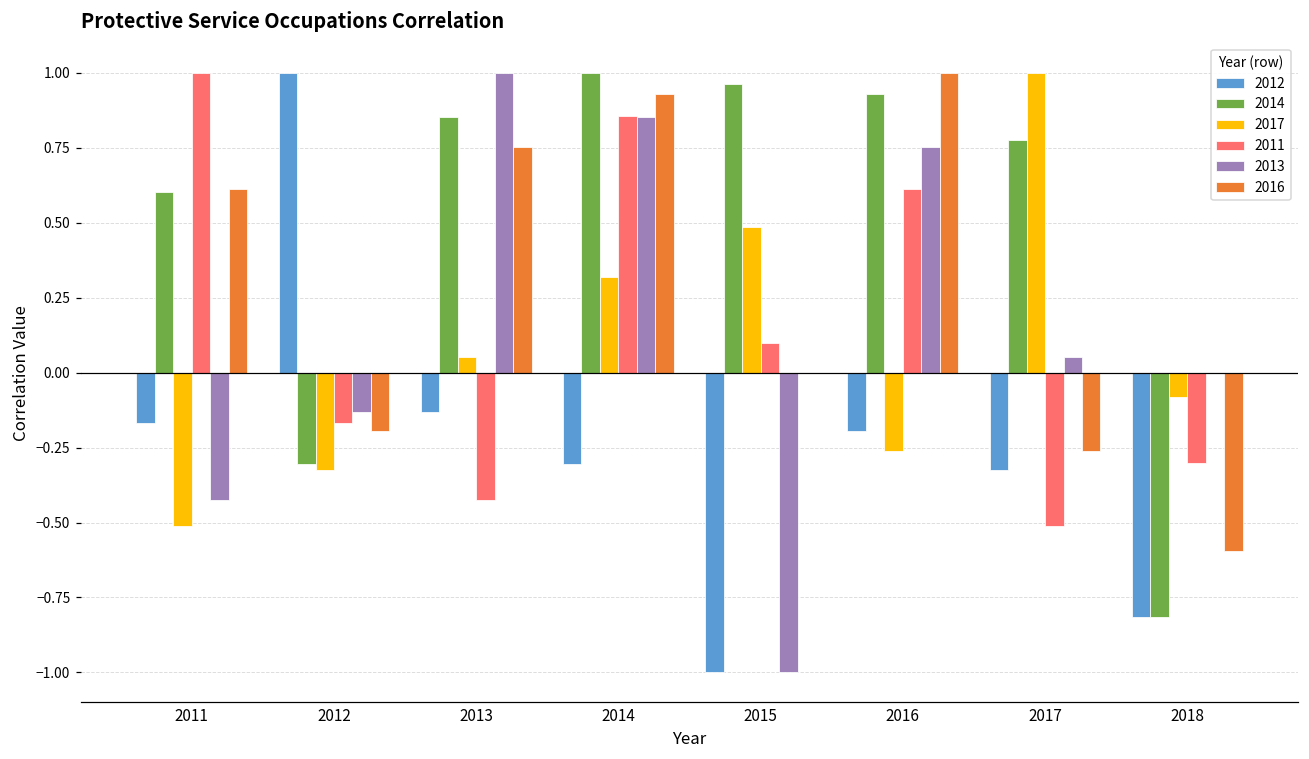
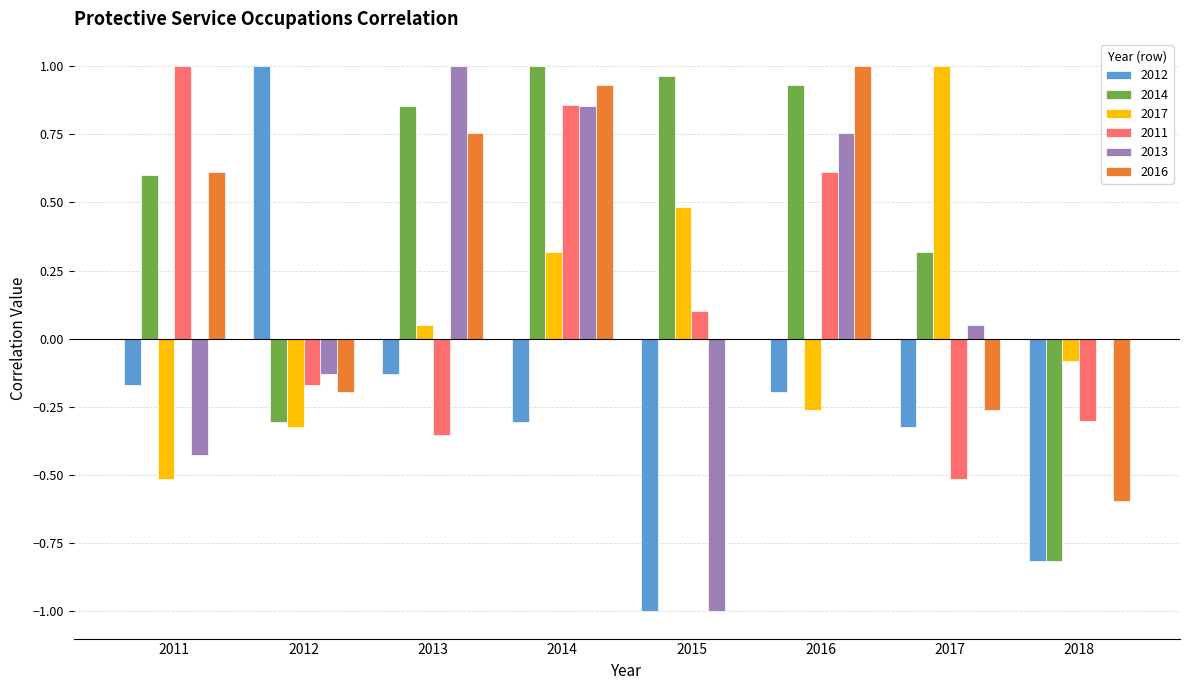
2011, 2013: -0.43 -> -0.35
2014, 2017: 0.78 -> 0.32
